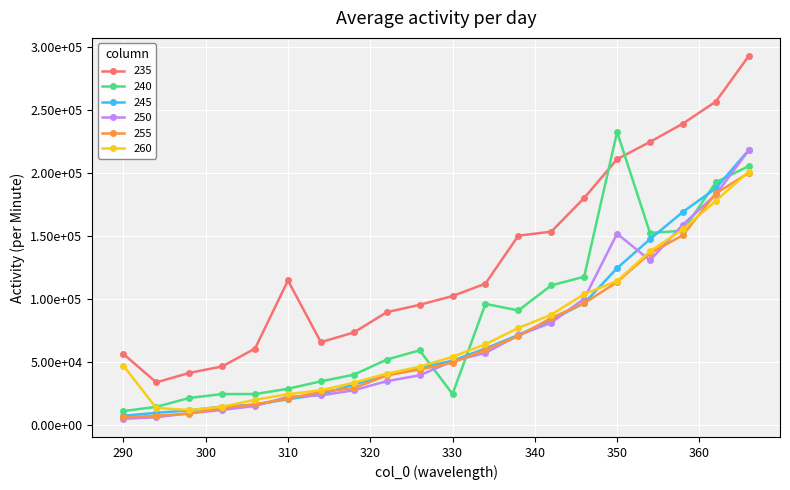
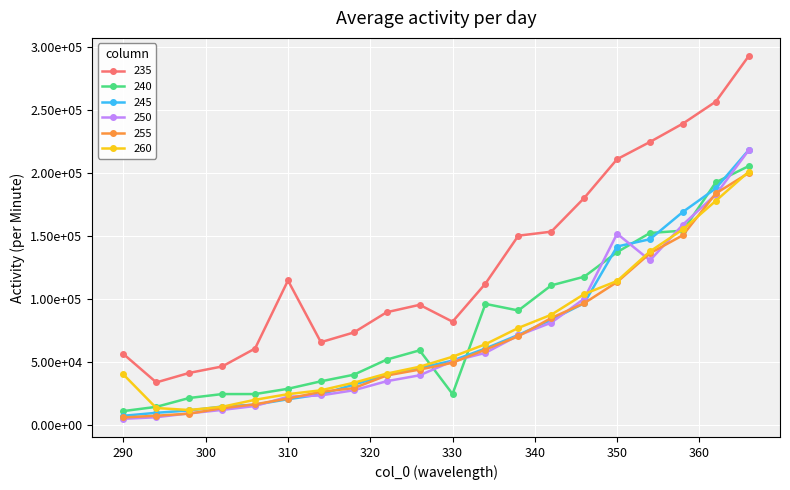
260, 290: 47000 -> 40000
235, 330: 102000 -> 82000
240, 350: 232000 -> 137000
245, 350: 124000 -> 141000
